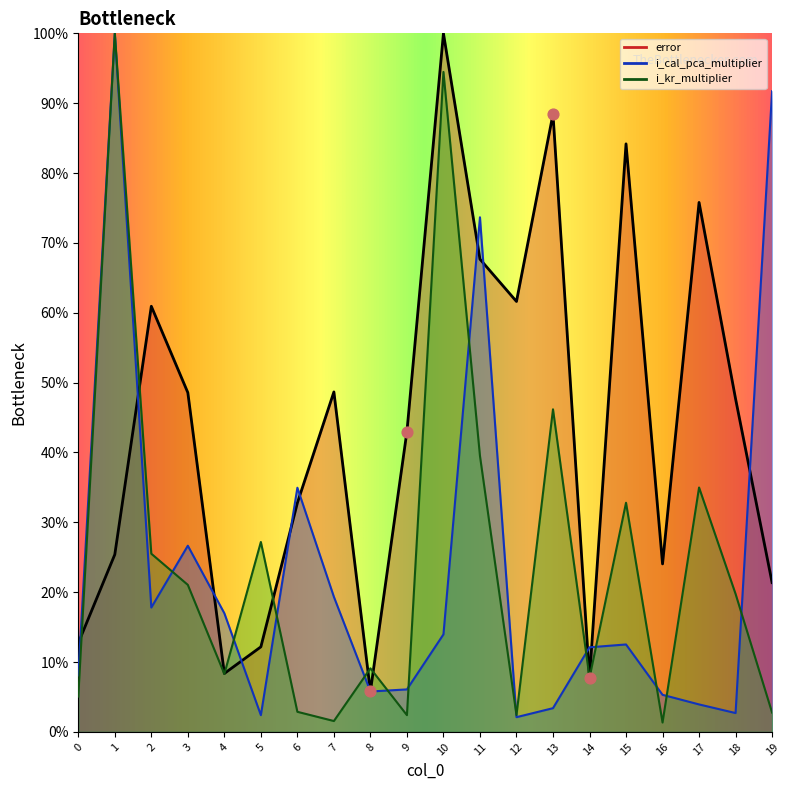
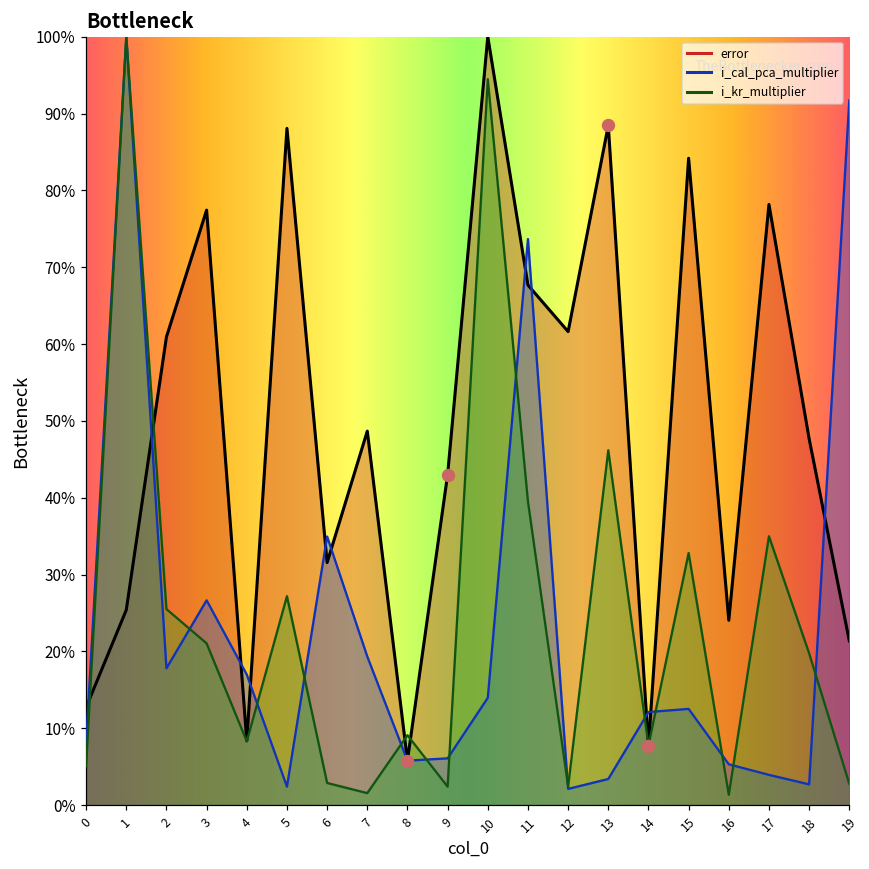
error, 3: 49% -> 77%
error, 5: 12% -> 88%
error, 6: 33% -> 32%
error, 17: 76% -> 78%
